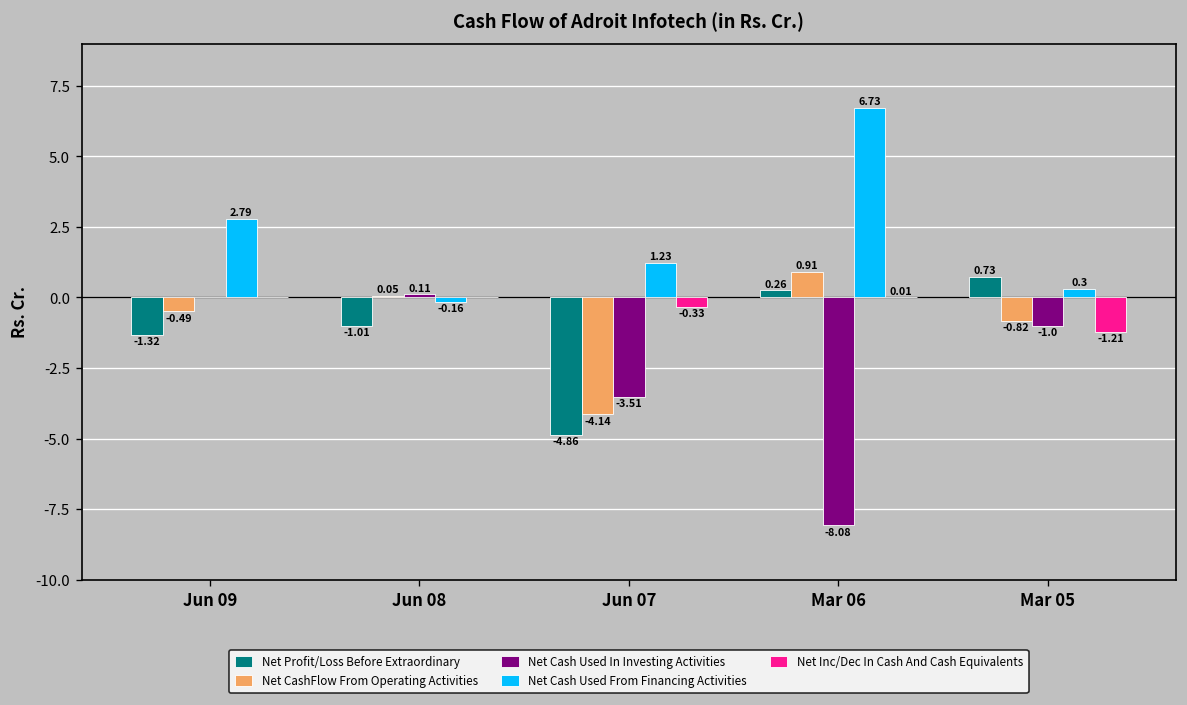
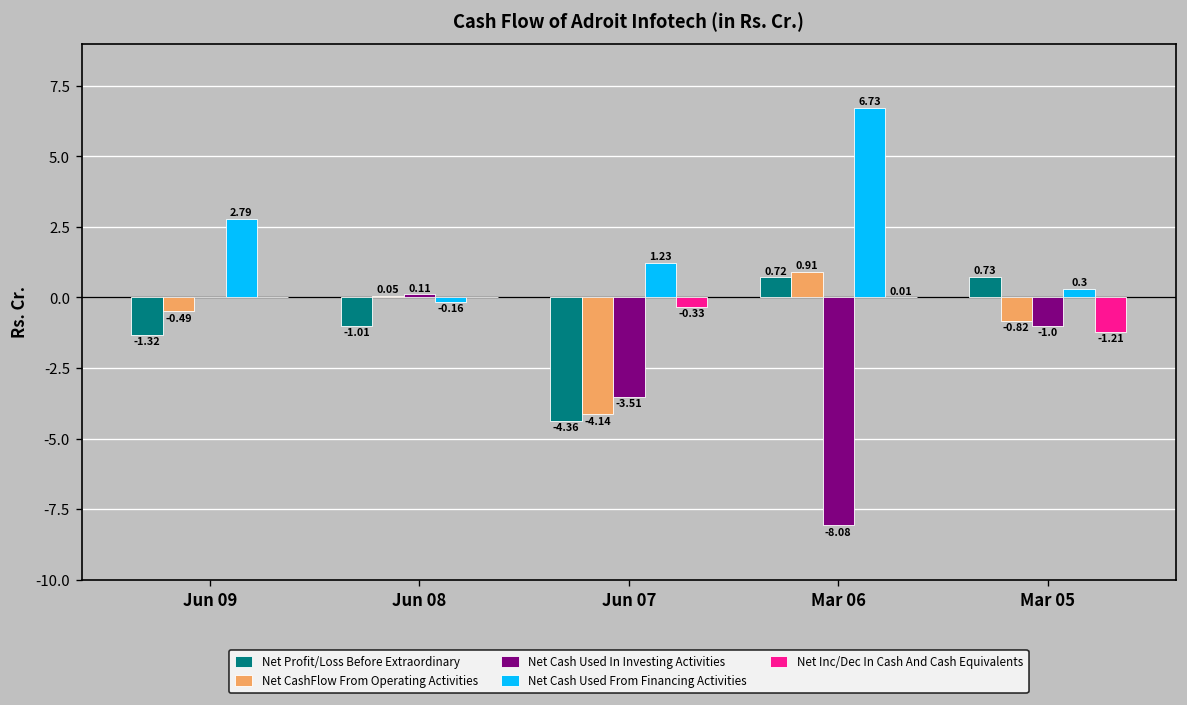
Net Profit/Loss Before Extraordinary, Jun 07: -4.86 -> -4.36
Net Profit/Loss Before Extraordinary, Mar 06: 0.26 -> 0.72
